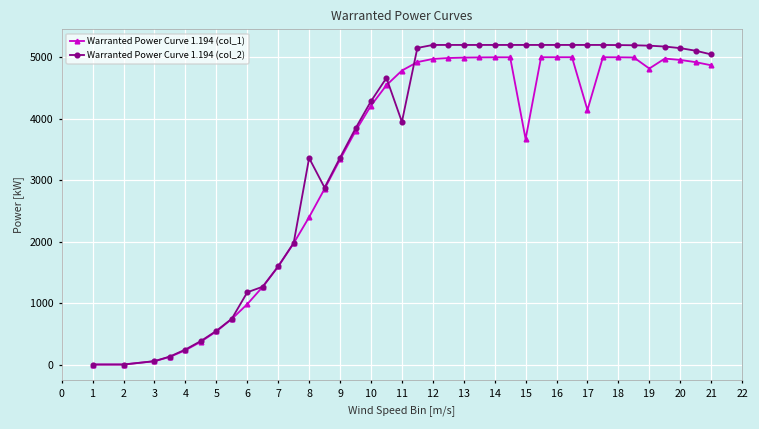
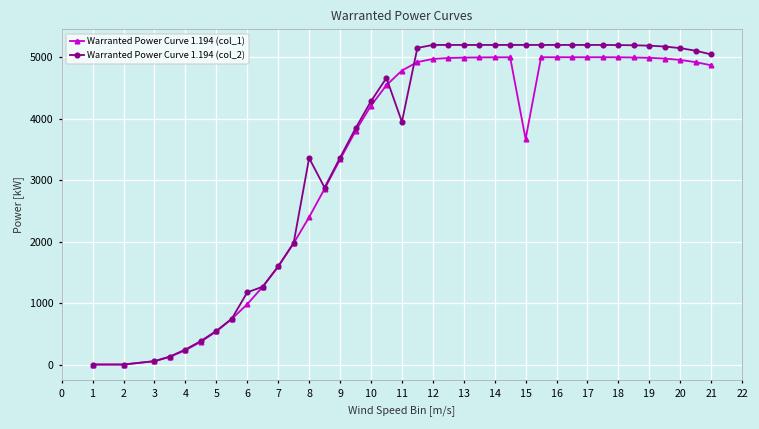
Warranted Power Curve 1.194 (col_1), 17: 4100 -> 5000
Warranted Power Curve 1.194 (col_1), 19: 4800 -> 5000
